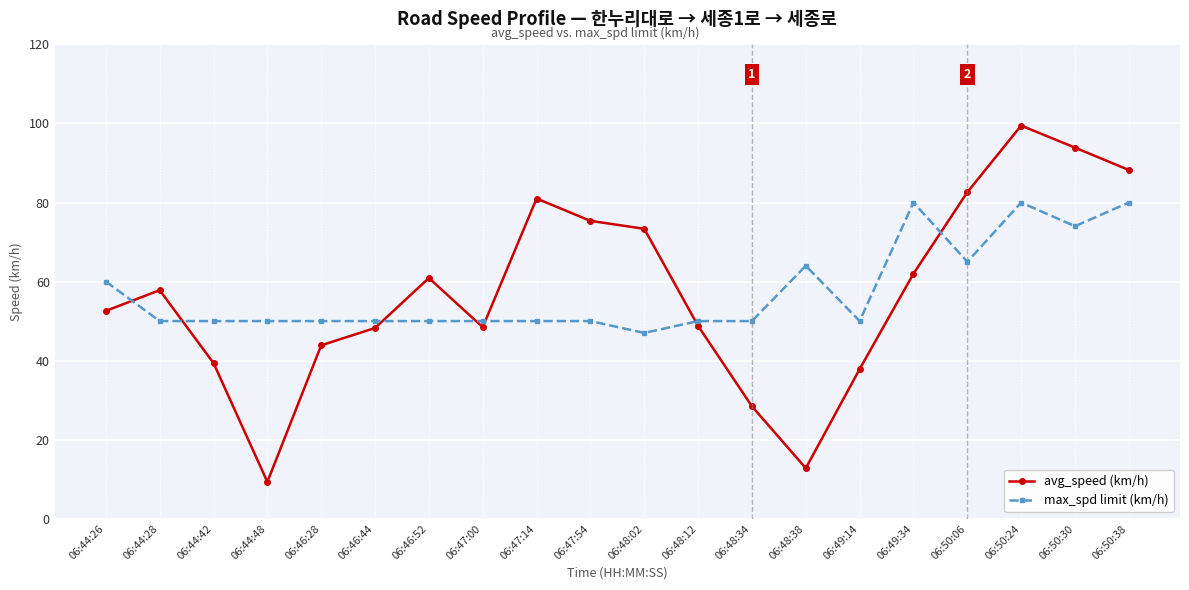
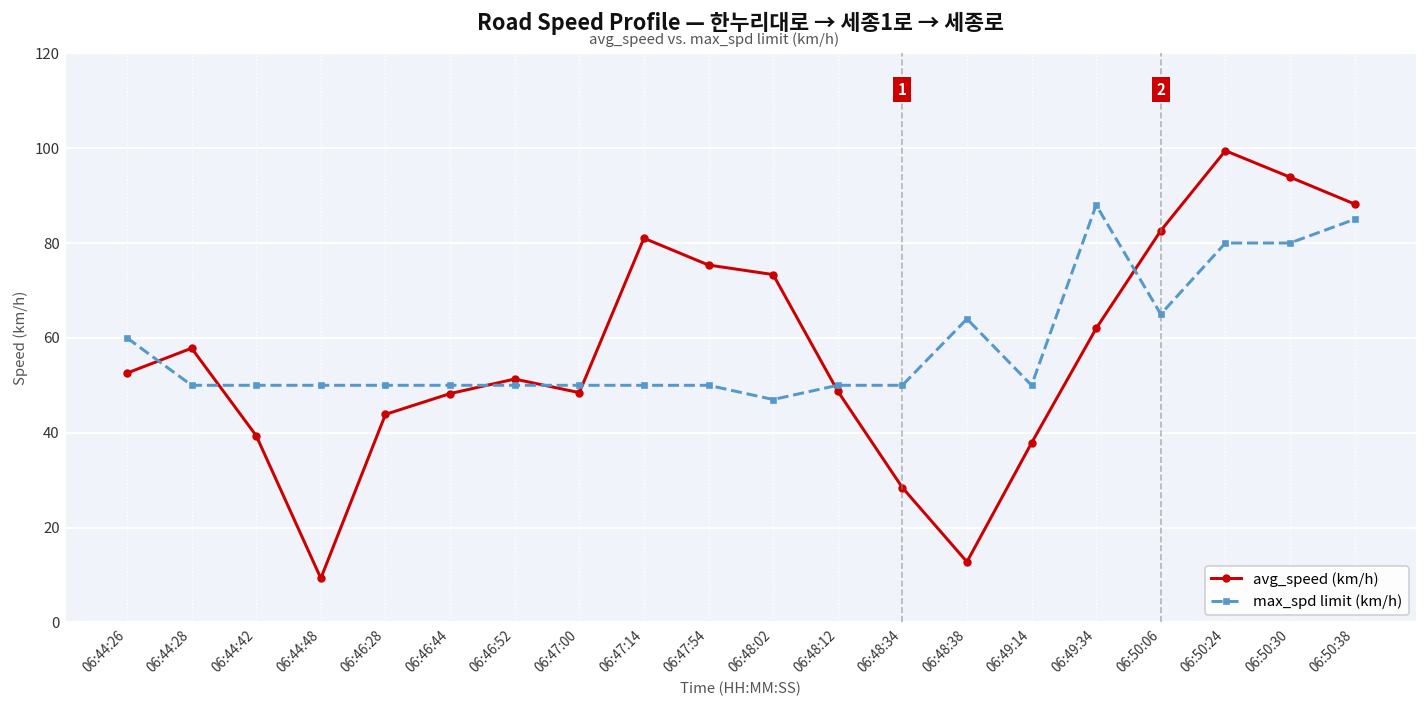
avg_speed (km/h), 06:46:52: 61 -> 51
max_spd limit (km/h), 06:49:34: 80 -> 88
max_spd limit (km/h), 06:50:30: 74 -> 80
max_spd limit (km/h), 06:50:38: 80 -> 85
